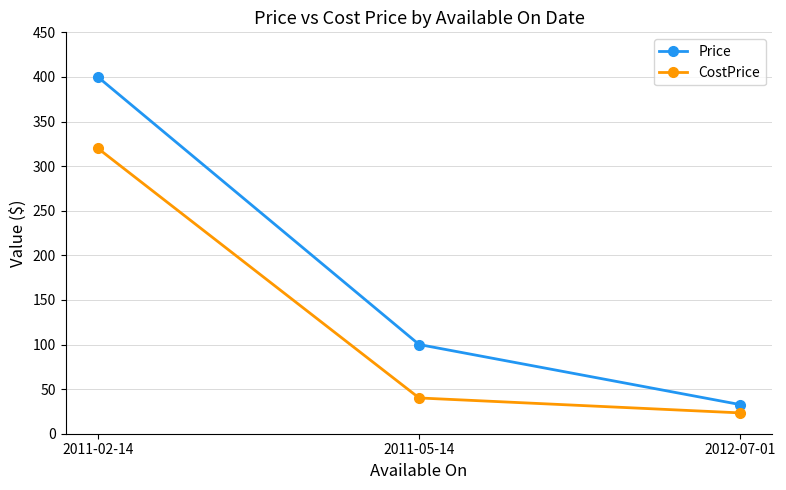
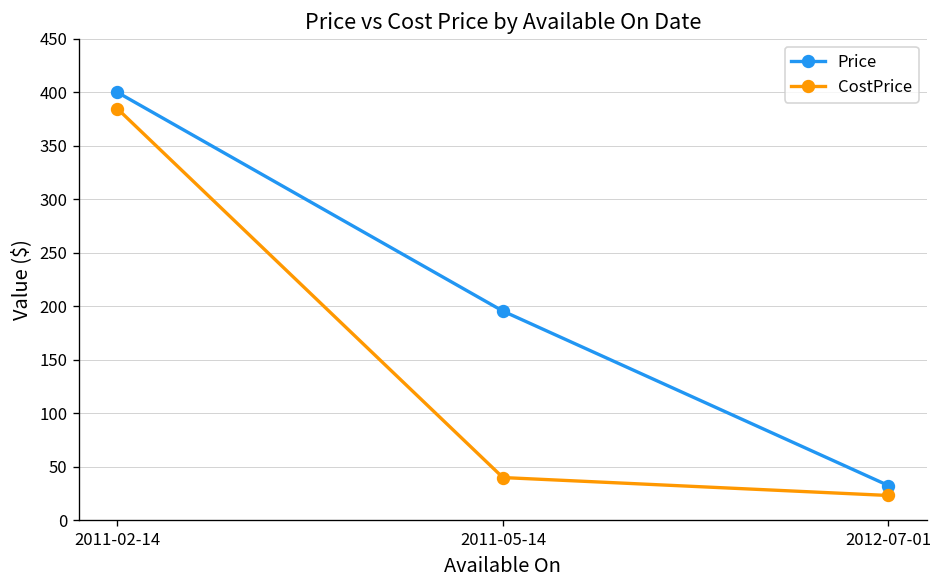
CostPrice, 2011-02-14: 320 -> 380
Price, 2011-05-14: 100 -> 200
